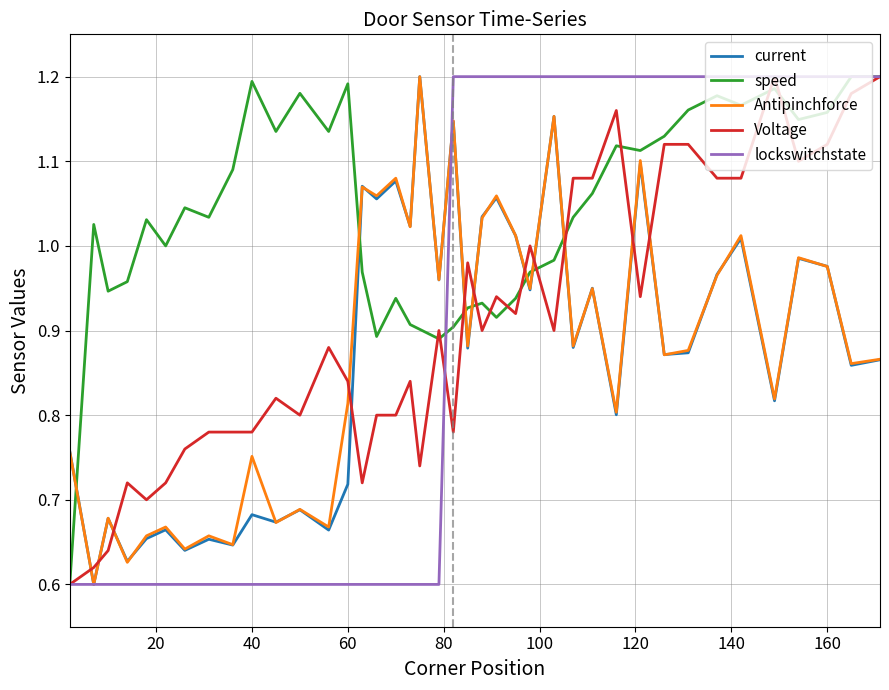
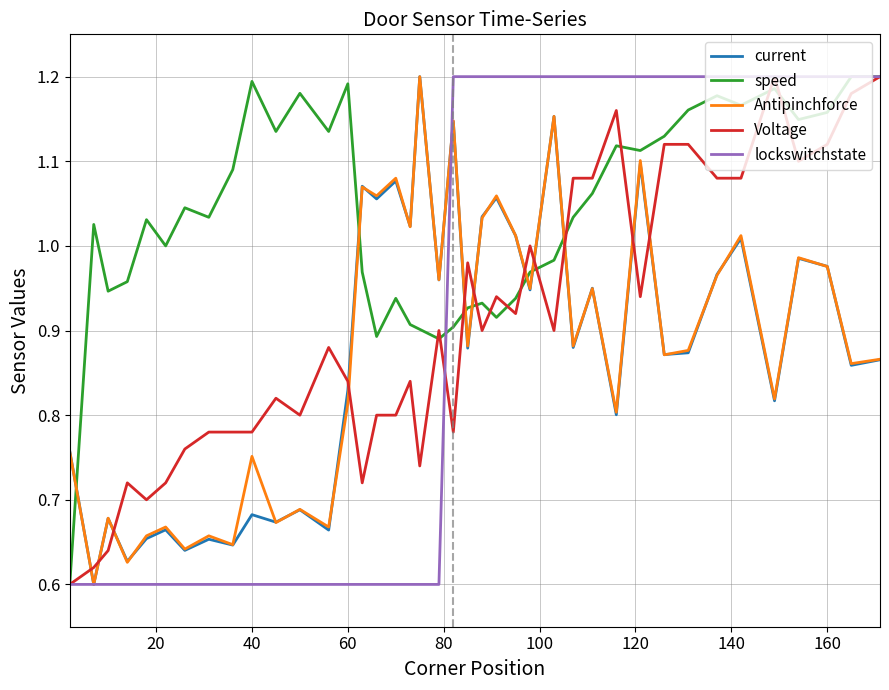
current, 60: 0.72 -> 0.83
